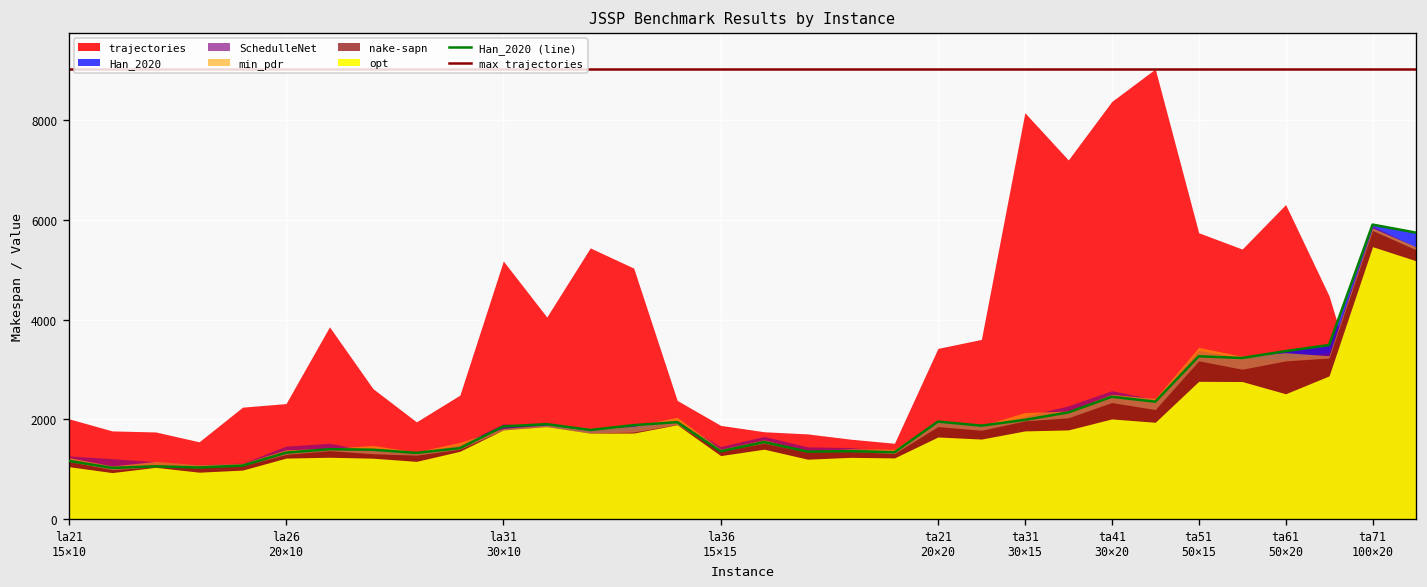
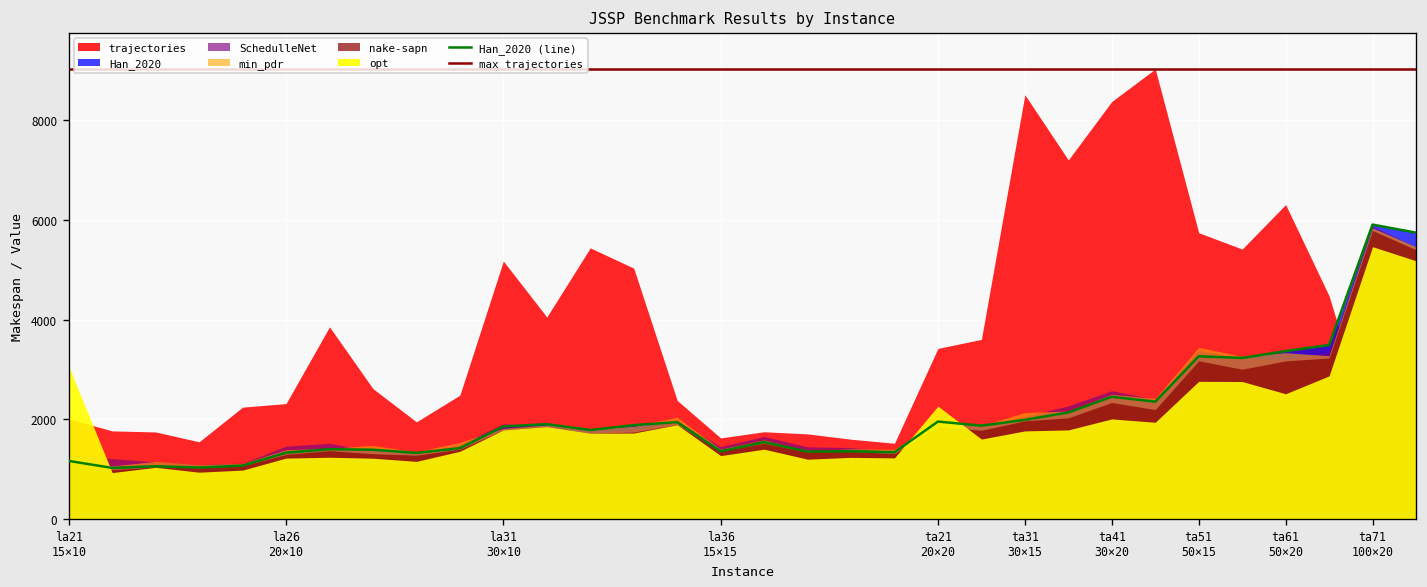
opt, la21 15×10: 1000 -> 3100
trajectories, la36 15×15: 1900 -> 1600
opt, ta21 20×20: 1600 -> 2300
trajectories, ta31 30×15: 8200 -> 8500
